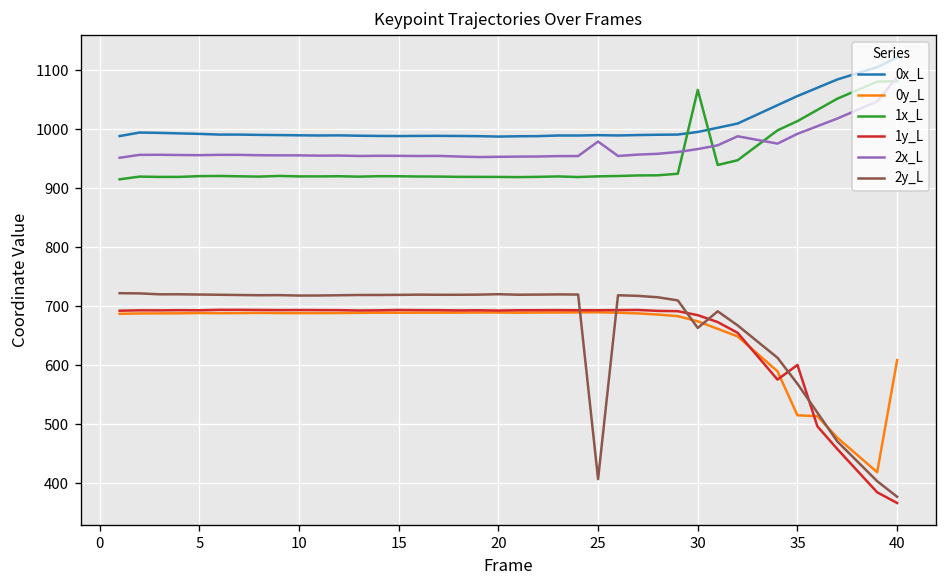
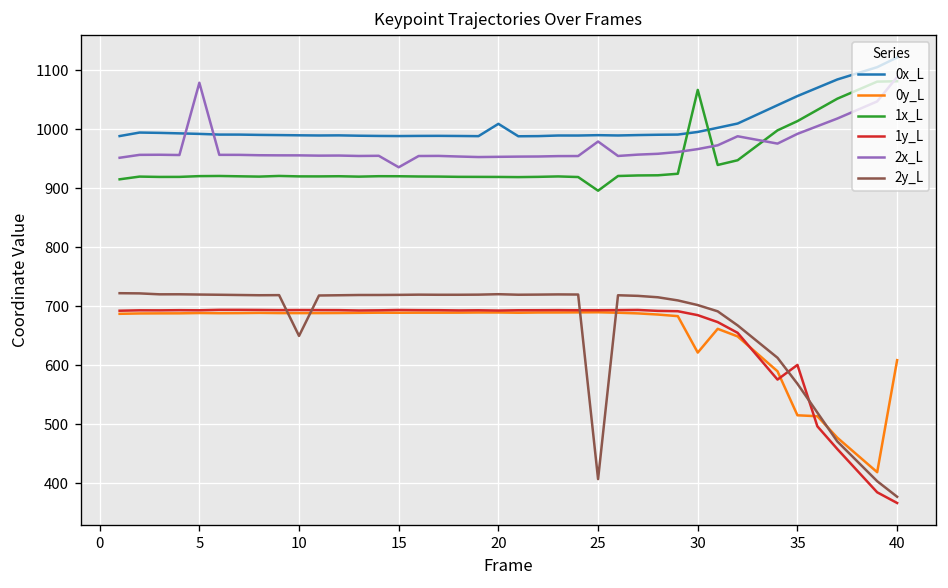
2x_L, 5: 960 -> 1080
2y_L, 10: 720 -> 650
2x_L, 15: 950 -> 940
0x_L, 20: 990 -> 1010
1x_L, 25: 920 -> 900
0y_L, 30: 670 -> 620
2y_L, 30: 660 -> 700
